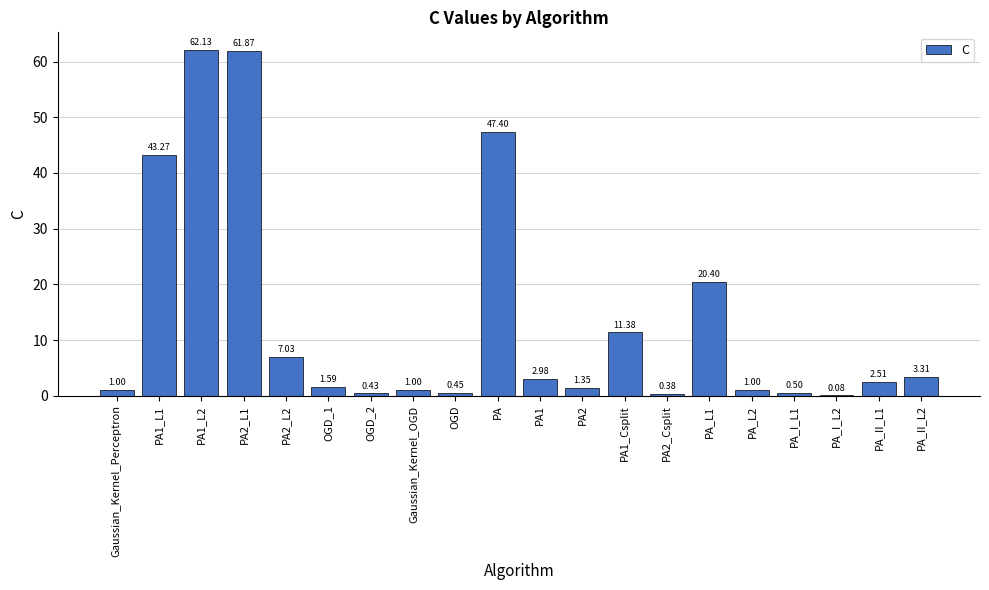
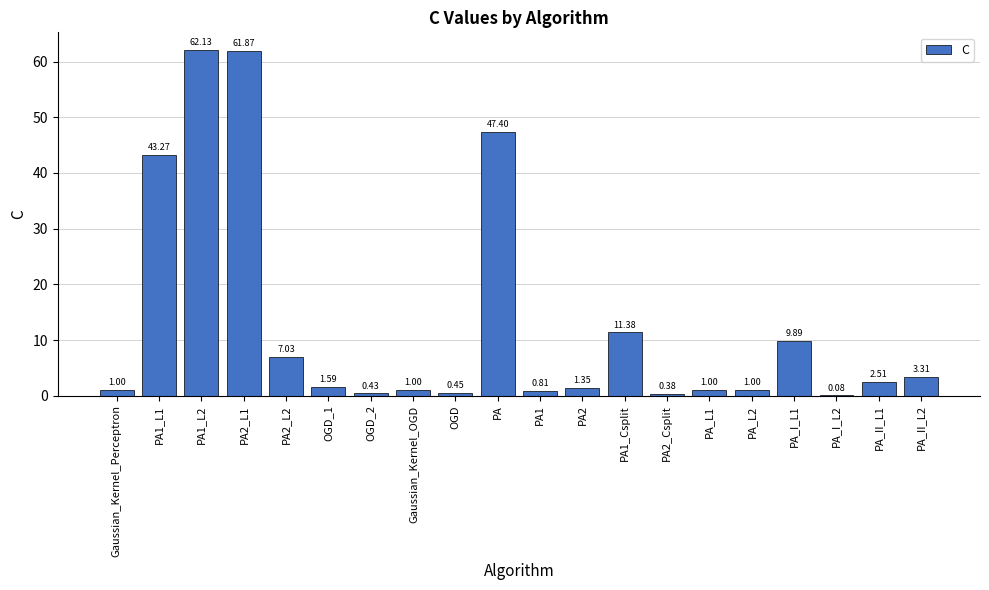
PA1: 2.98 -> 0.81
PA_L1: 20.40 -> 1.00
PA_I_L1: 0.50 -> 9.89
